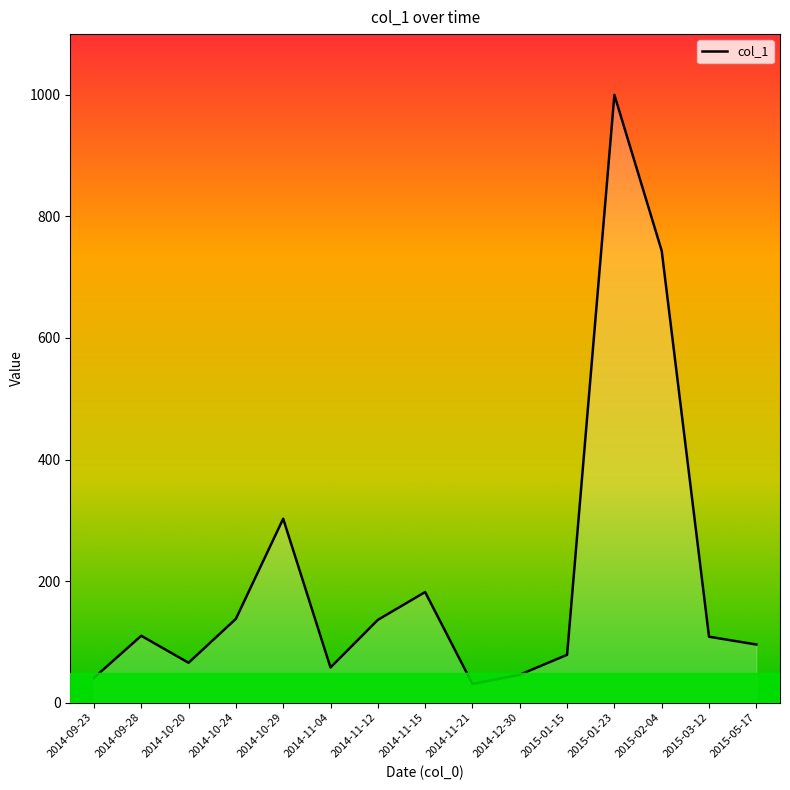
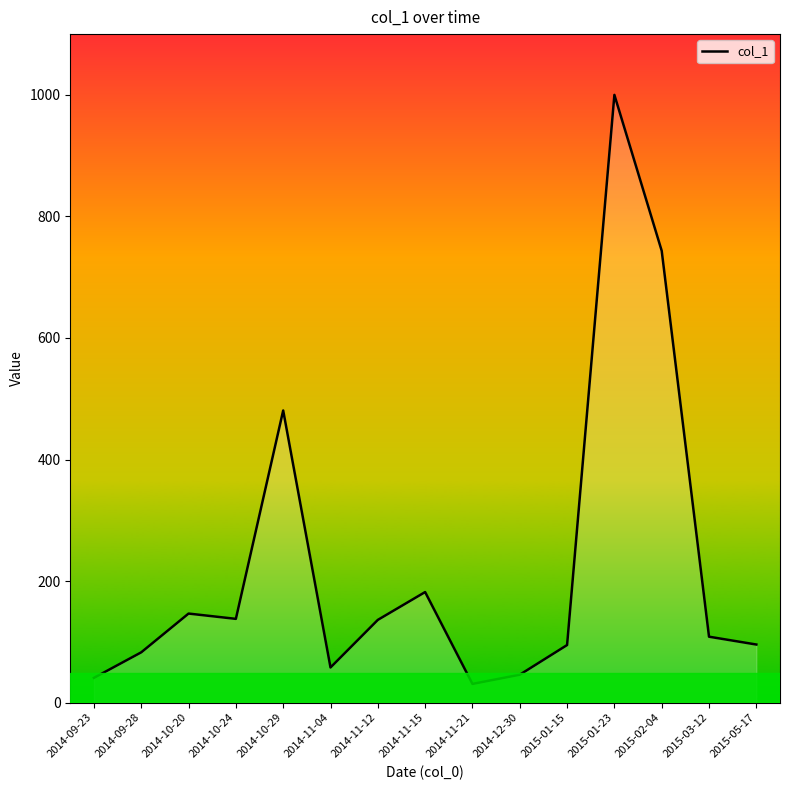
2014-09-28: 110 -> 80
2014-10-20: 70 -> 150
2014-10-29: 300 -> 480
2015-01-15: 80 -> 90
